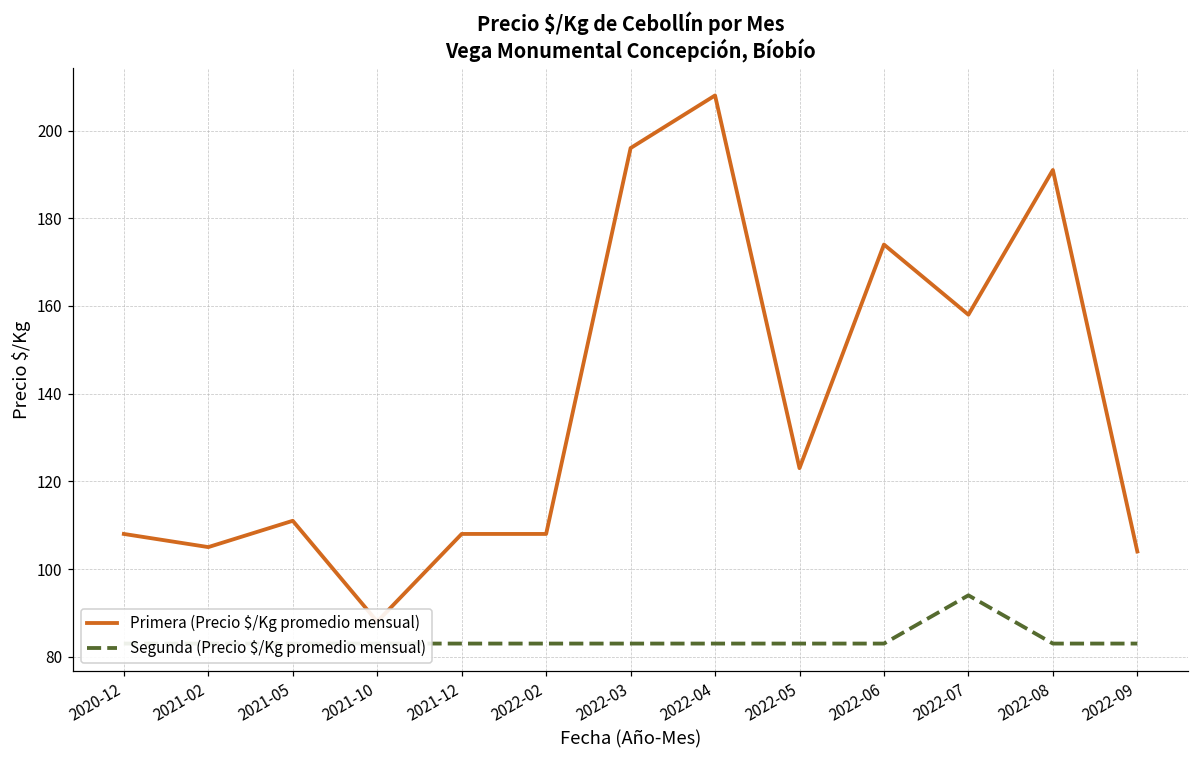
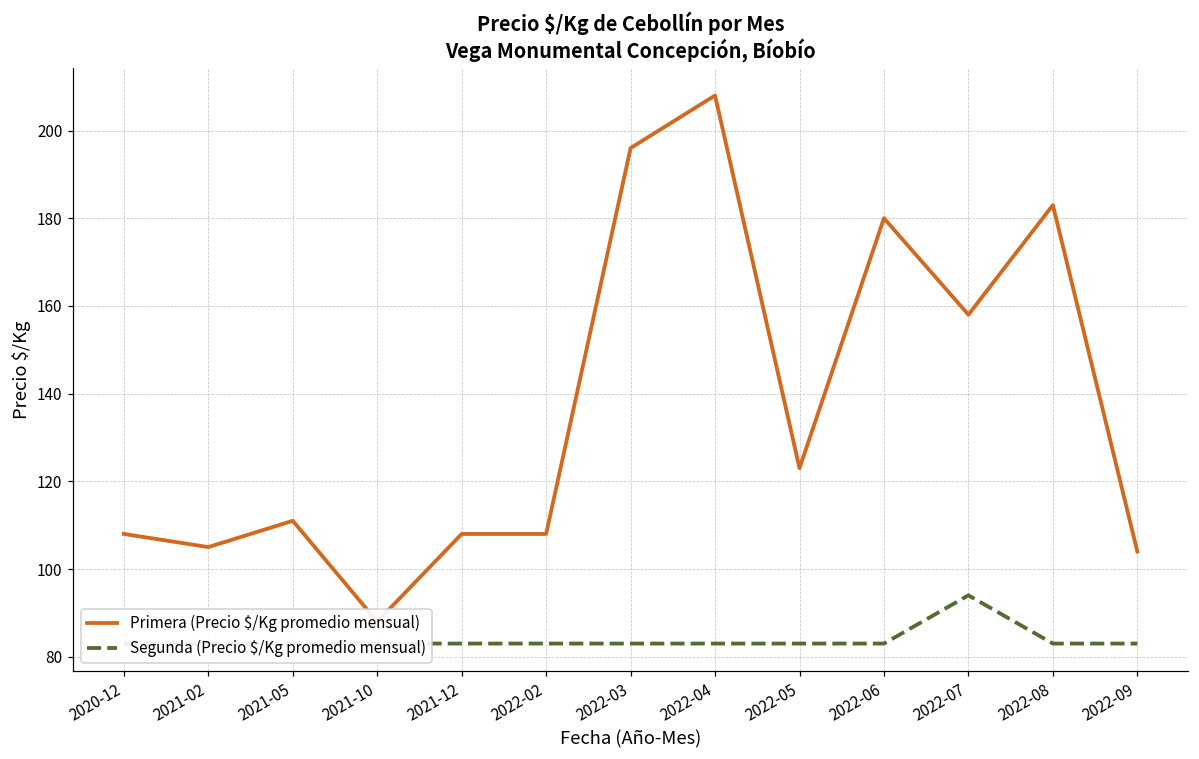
Primera (Precio $/Kg promedio mensual), 2022-06: 174 -> 180
Primera (Precio $/Kg promedio mensual), 2022-08: 191 -> 183
